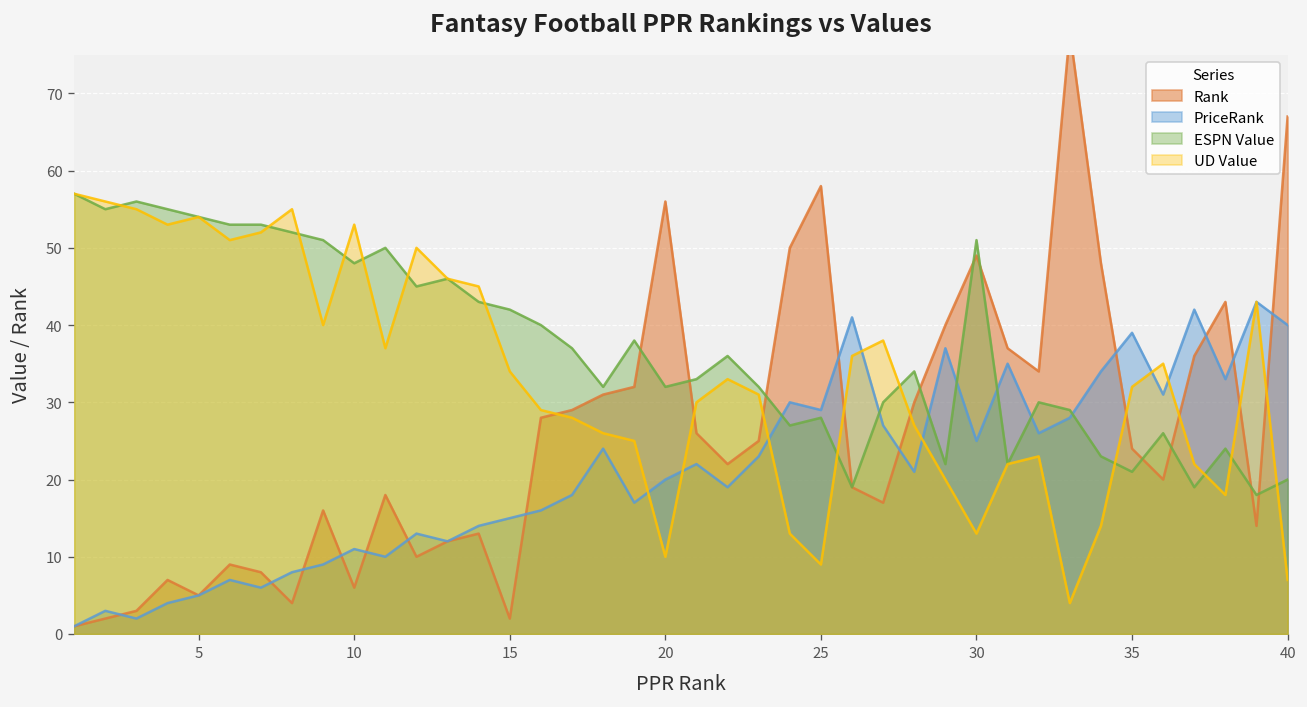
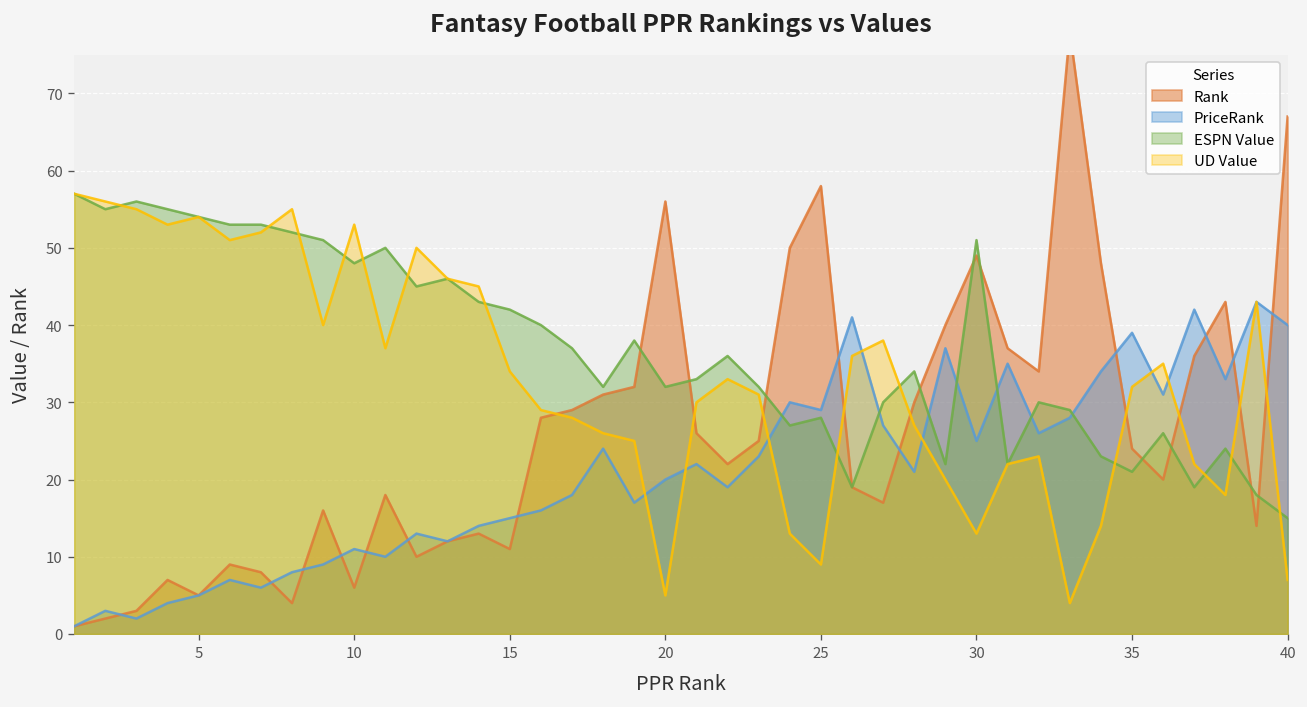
Rank, 15: 2 -> 11
UD Value, 20: 10 -> 5
ESPN Value, 40: 20 -> 15
